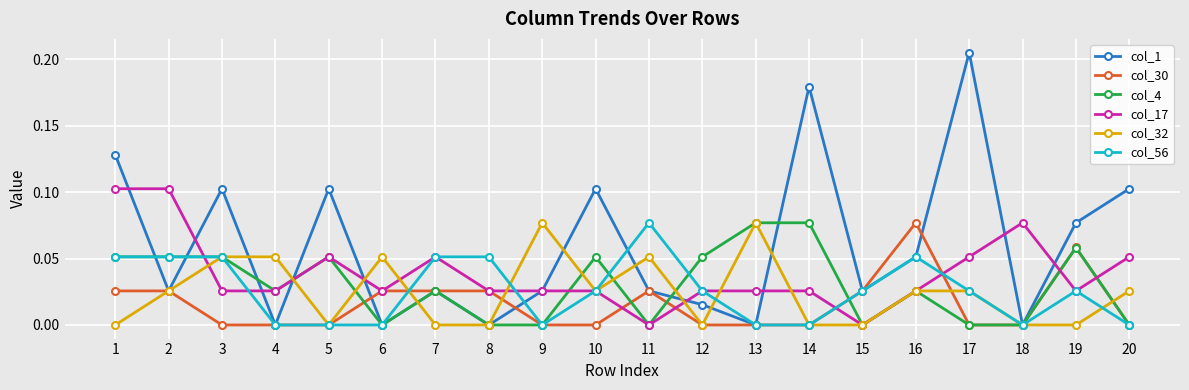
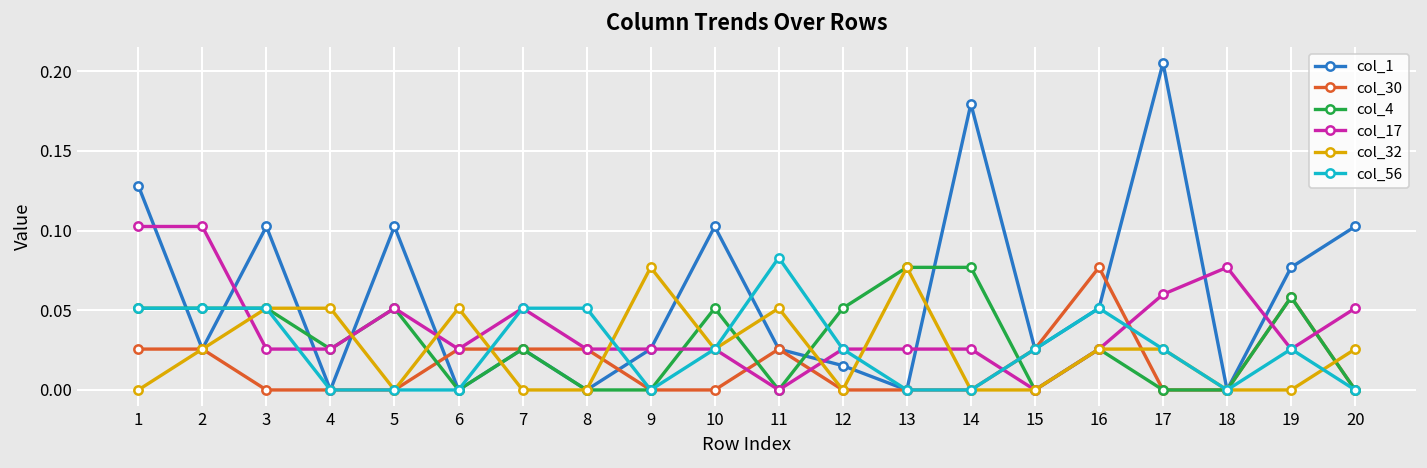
col_56, 11: 0.077 -> 0.083
col_17, 17: 0.051 -> 0.060
